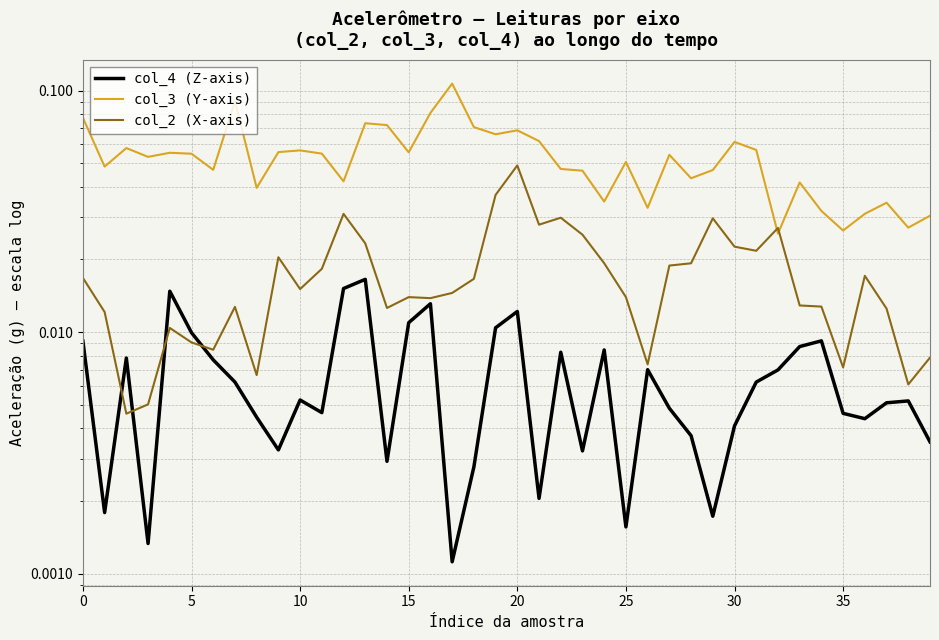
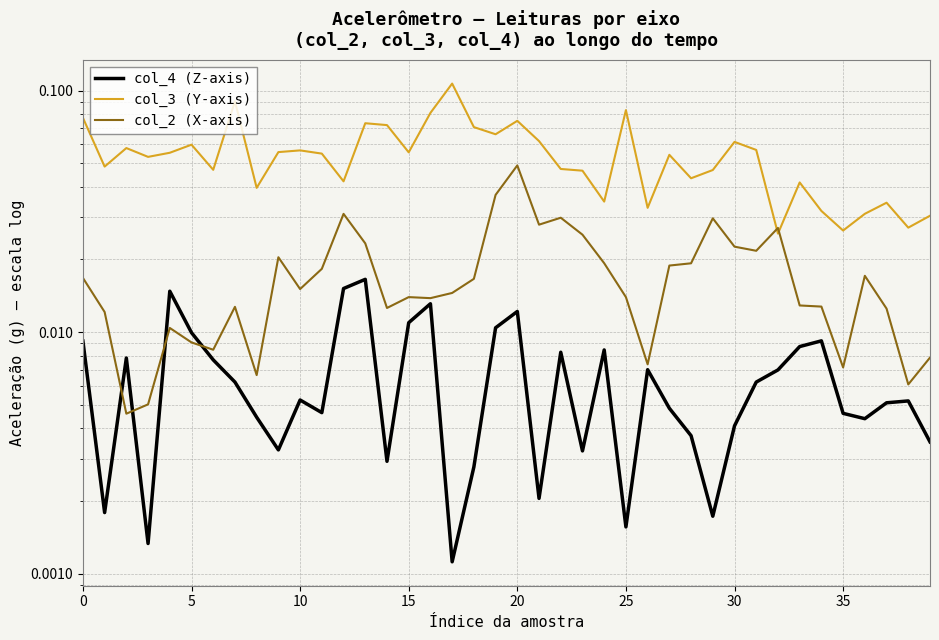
col_3 (Y-axis), 5: 0.055 -> 0.060
col_3 (Y-axis), 20: 0.068 -> 0.075
col_3 (Y-axis), 25: 0.051 -> 0.083
